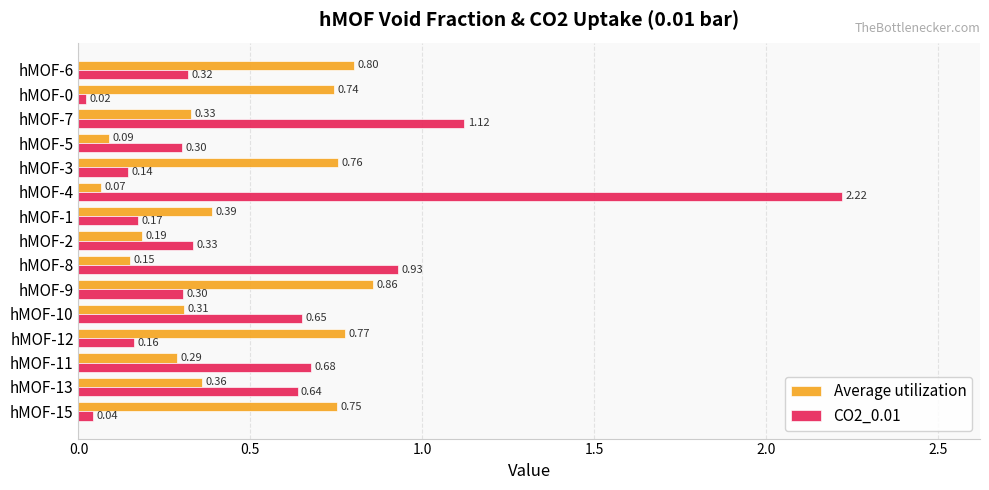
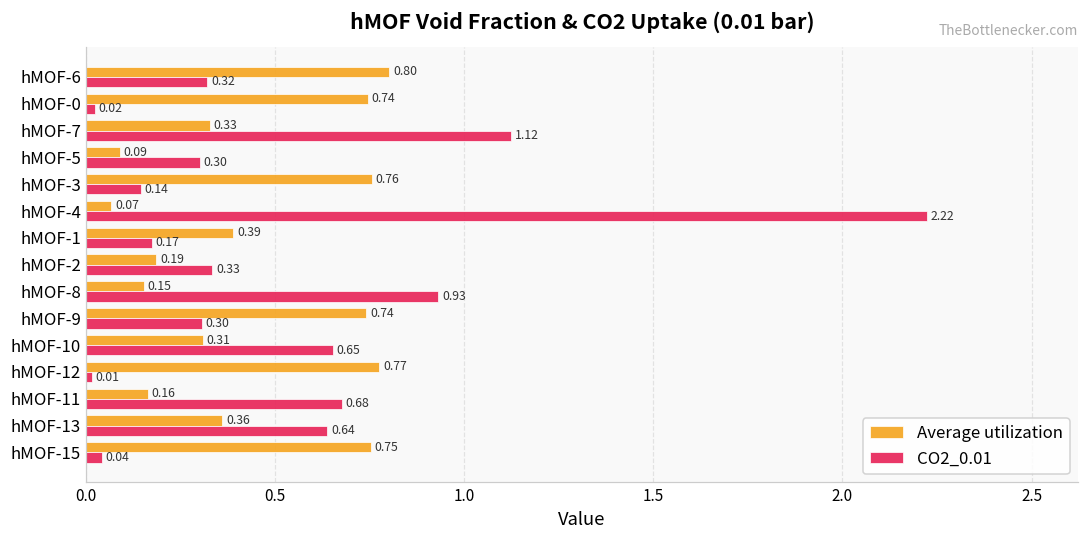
Average utilization, hMOF-9: 0.86 -> 0.74
CO2_0.01, hMOF-12: 0.16 -> 0.01
Average utilization, hMOF-11: 0.29 -> 0.16
